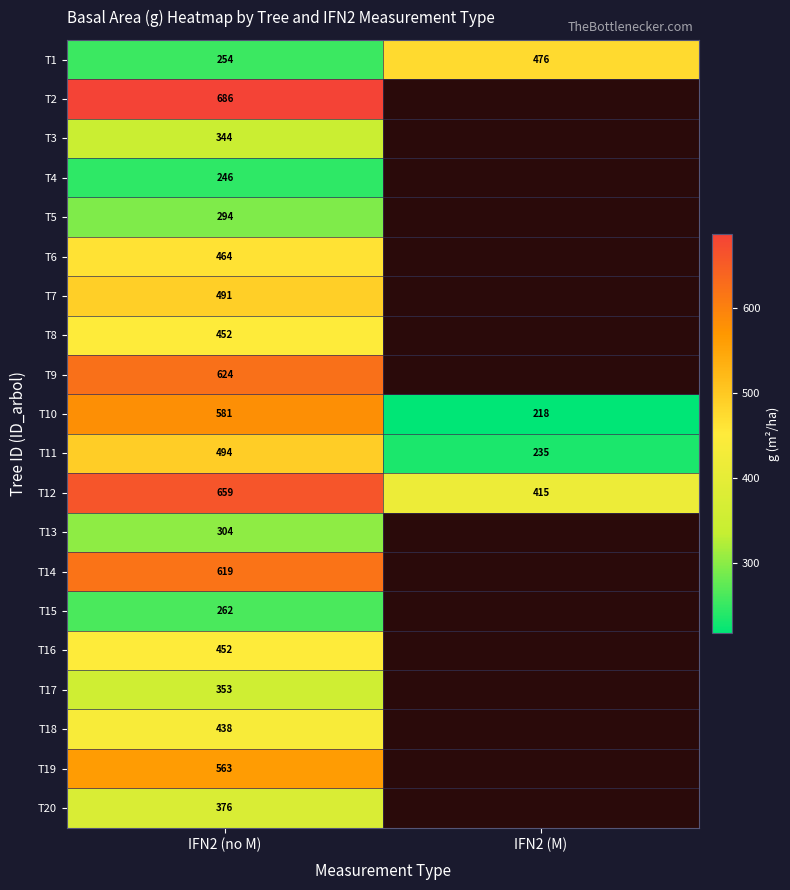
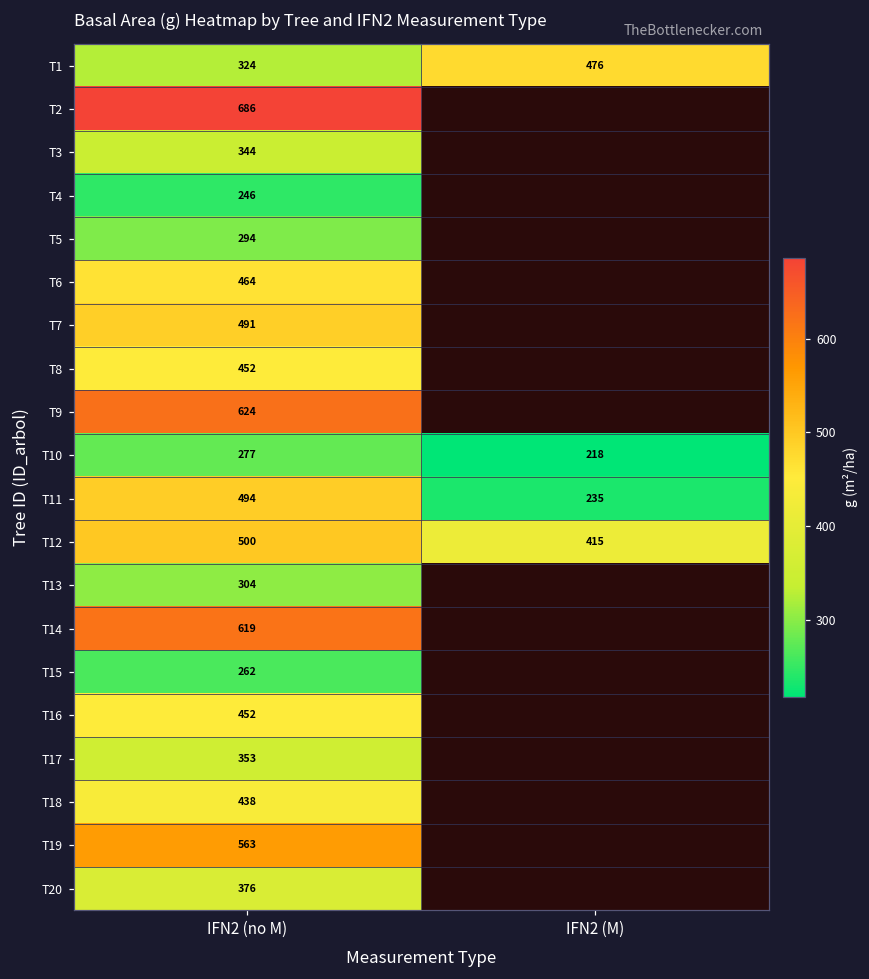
T1, IFN2 (no M): 254 -> 324
T10, IFN2 (no M): 581 -> 277
T12, IFN2 (no M): 659 -> 500
